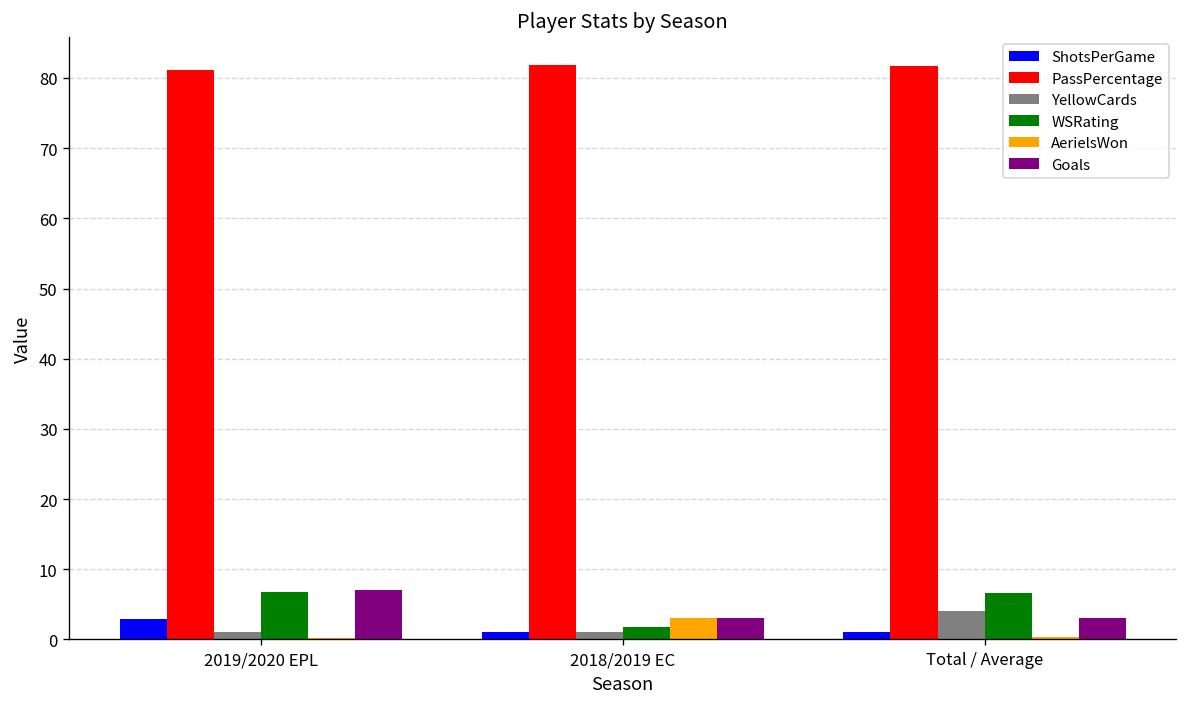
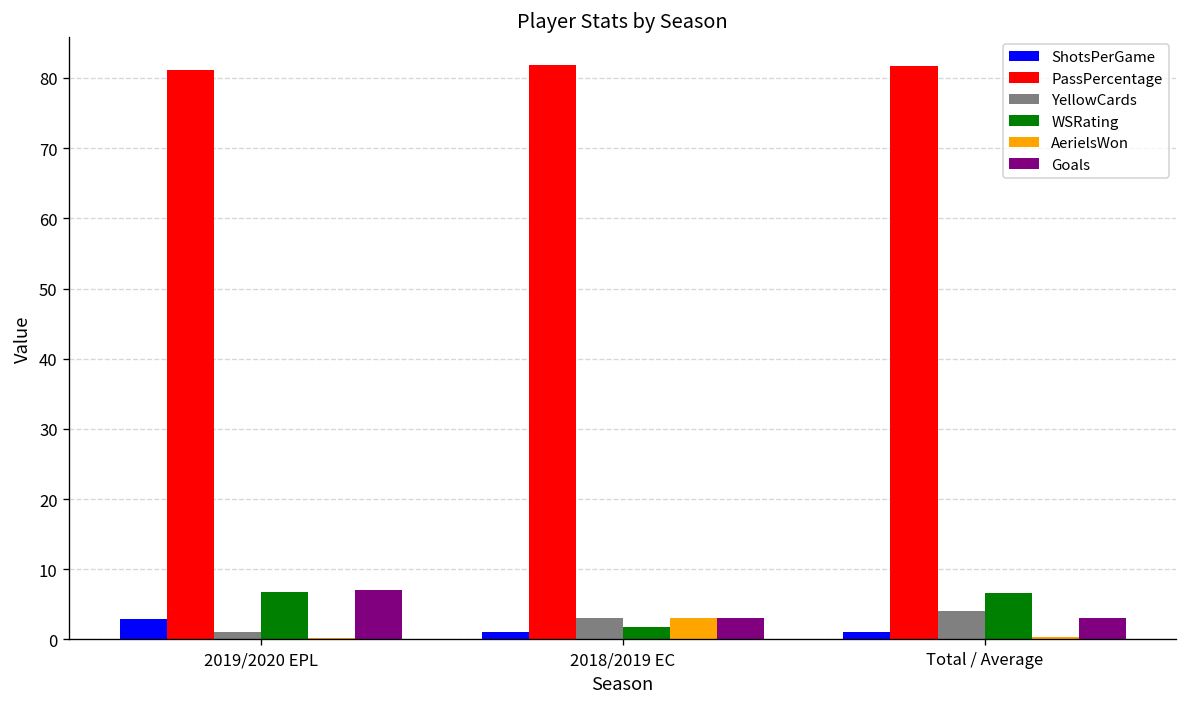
YellowCards, 2018/2019 EC: 1 -> 3
